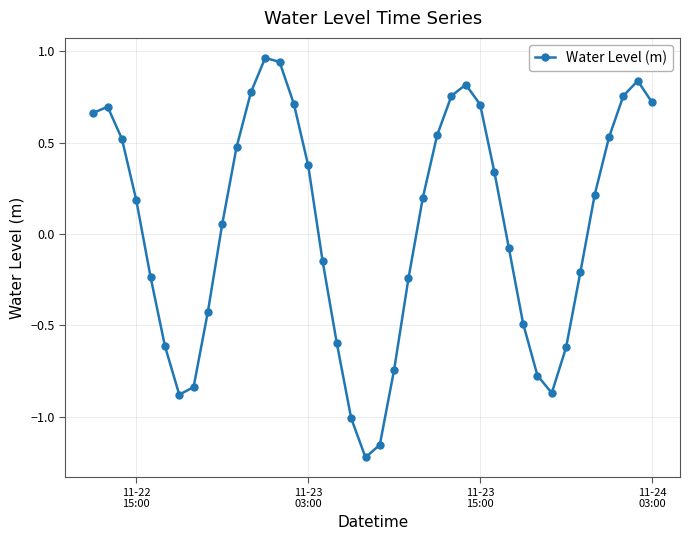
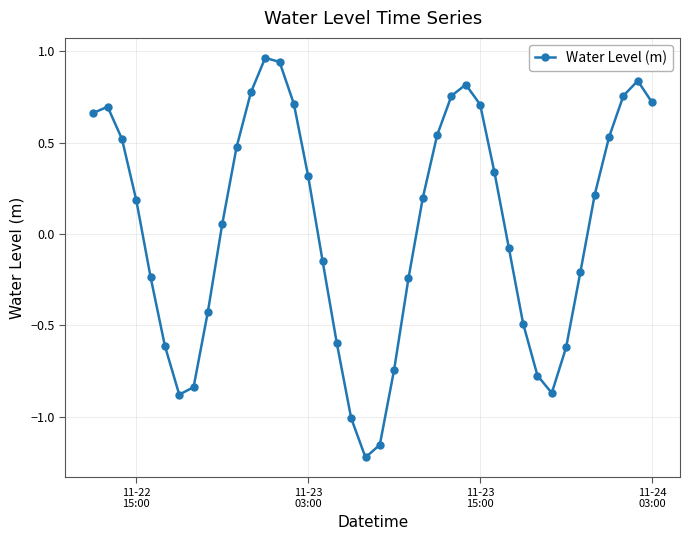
11-23 03:00: 0.37 -> 0.32
